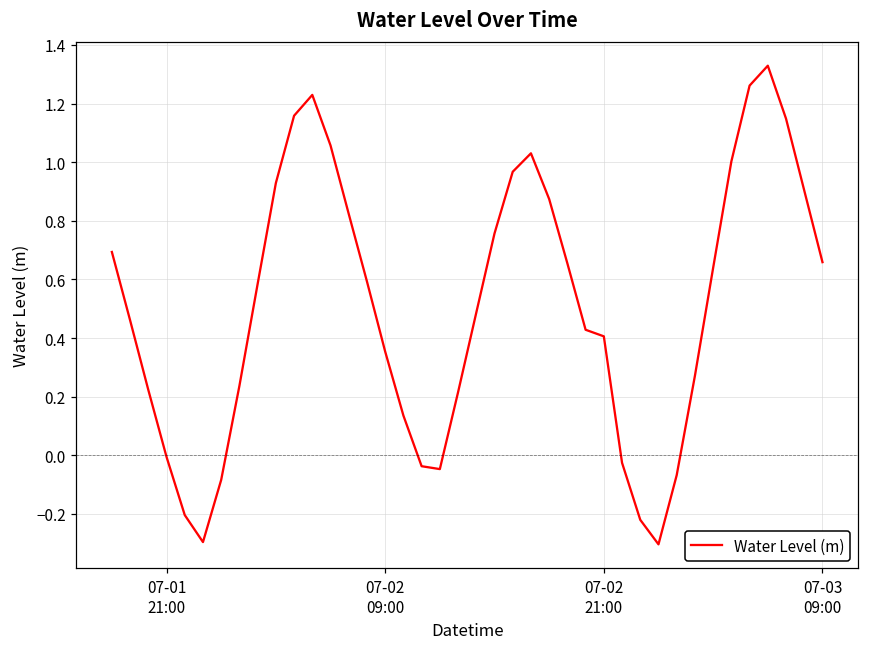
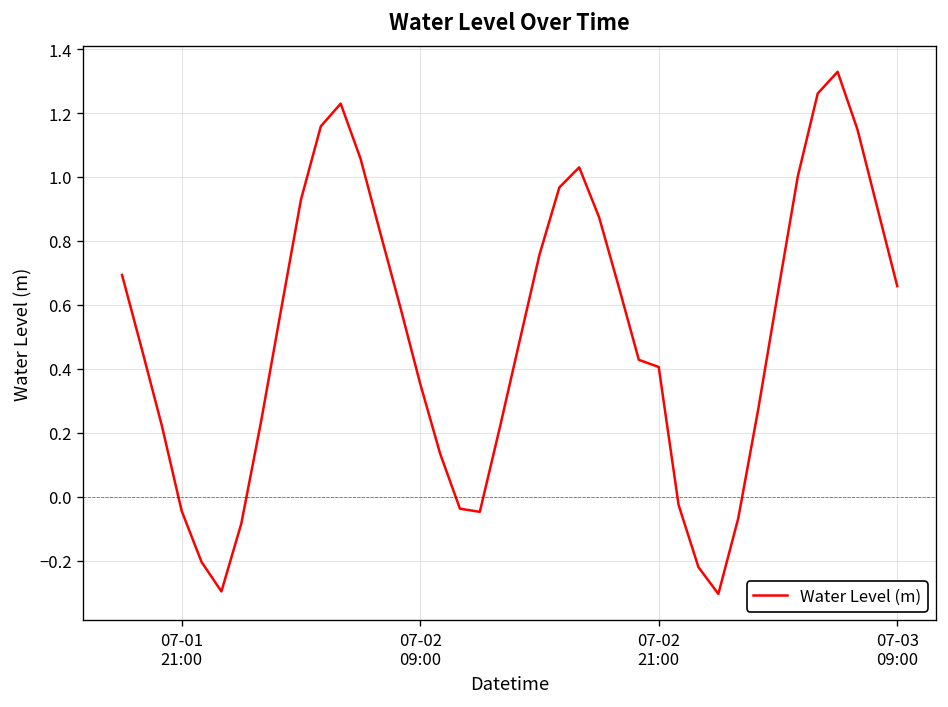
07-01 21:00: -0.01 -> -0.04
